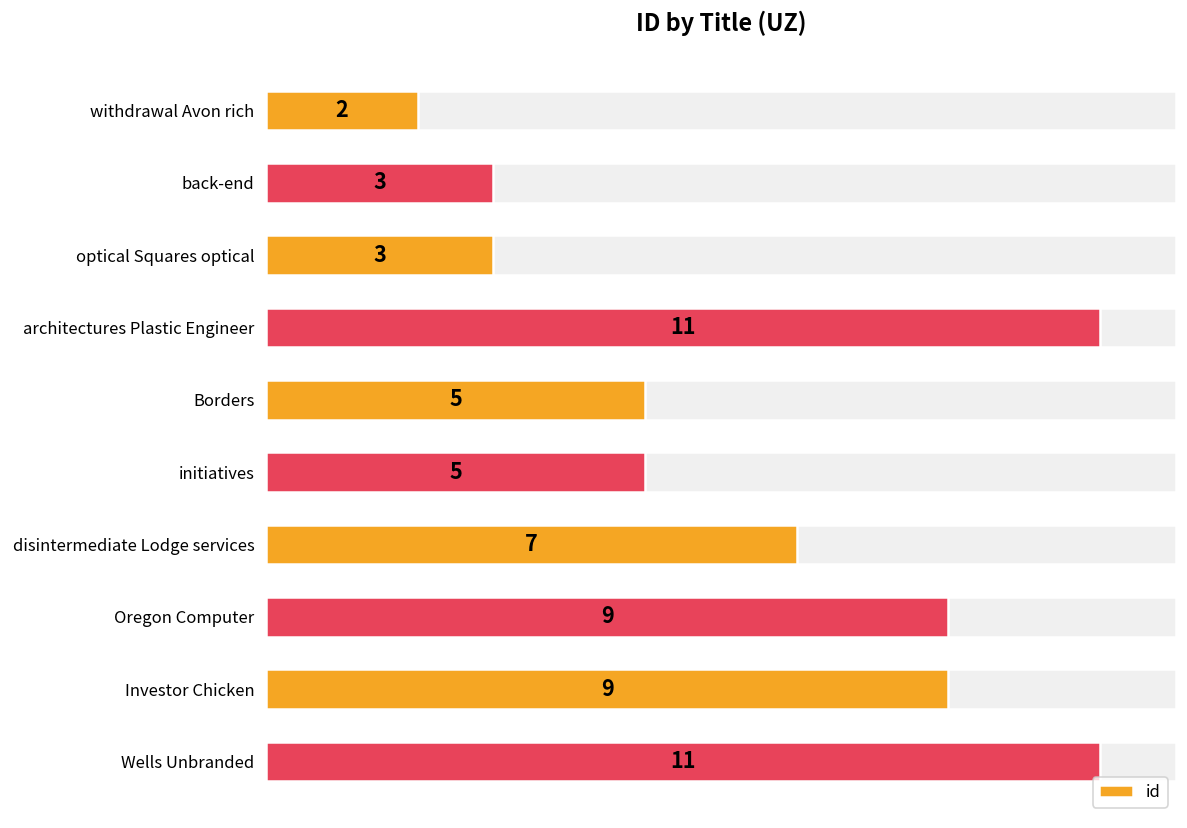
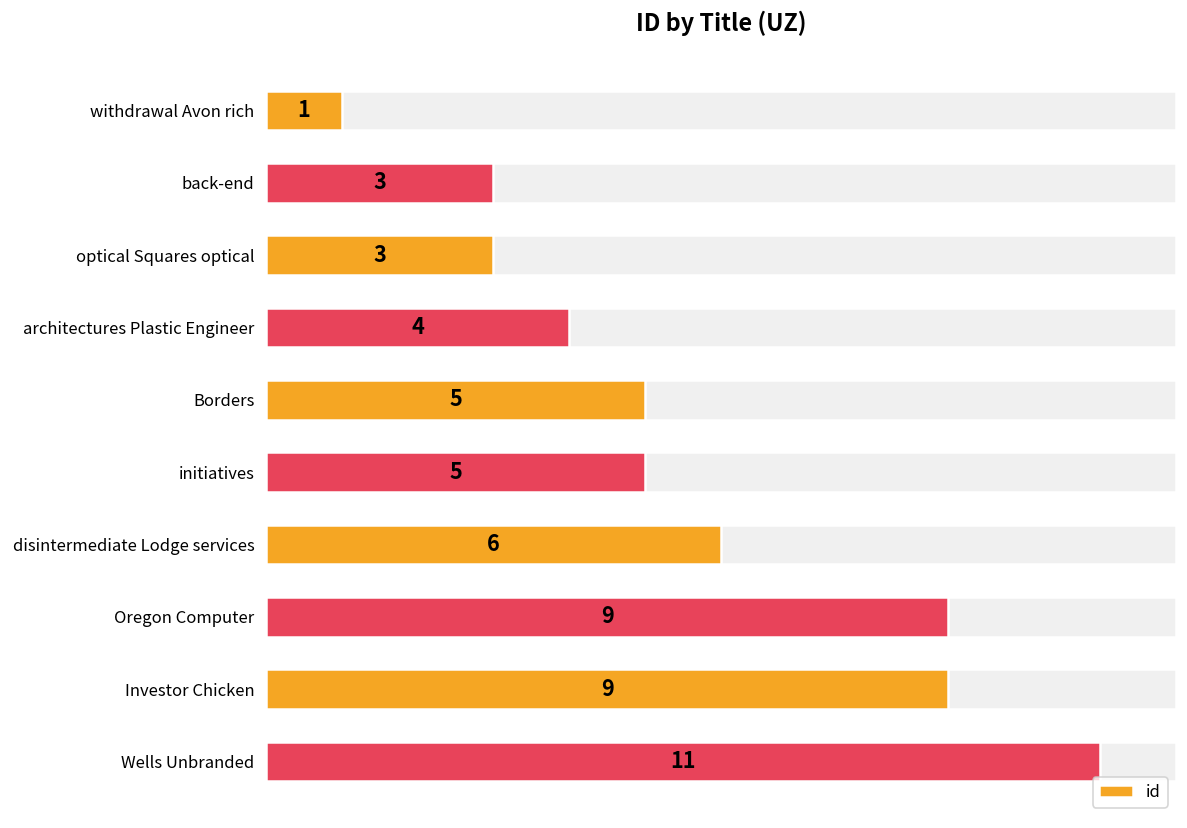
id, withdrawal Avon rich: 2 -> 1
id, architectures Plastic Engineer: 11 -> 4
id, disintermediate Lodge services: 7 -> 6
